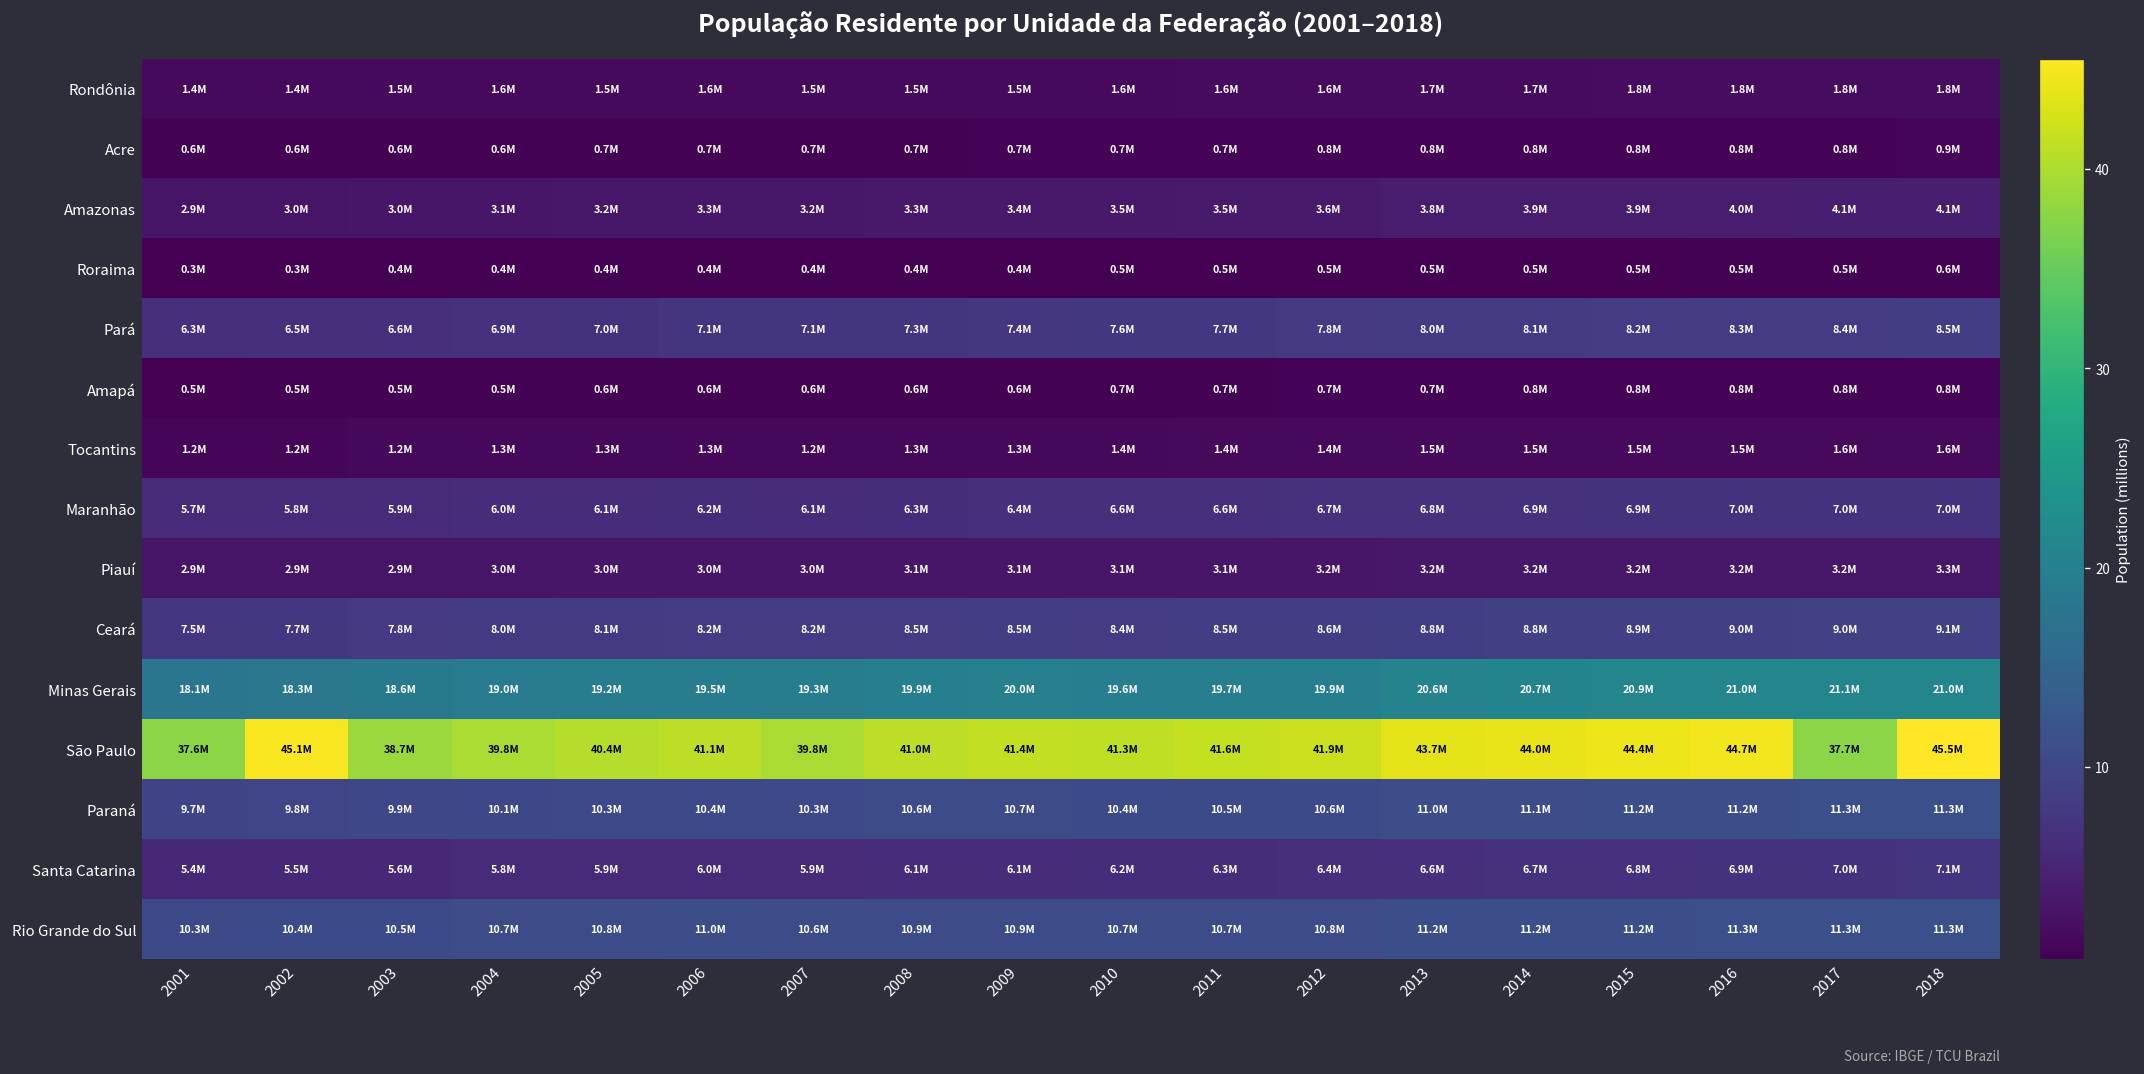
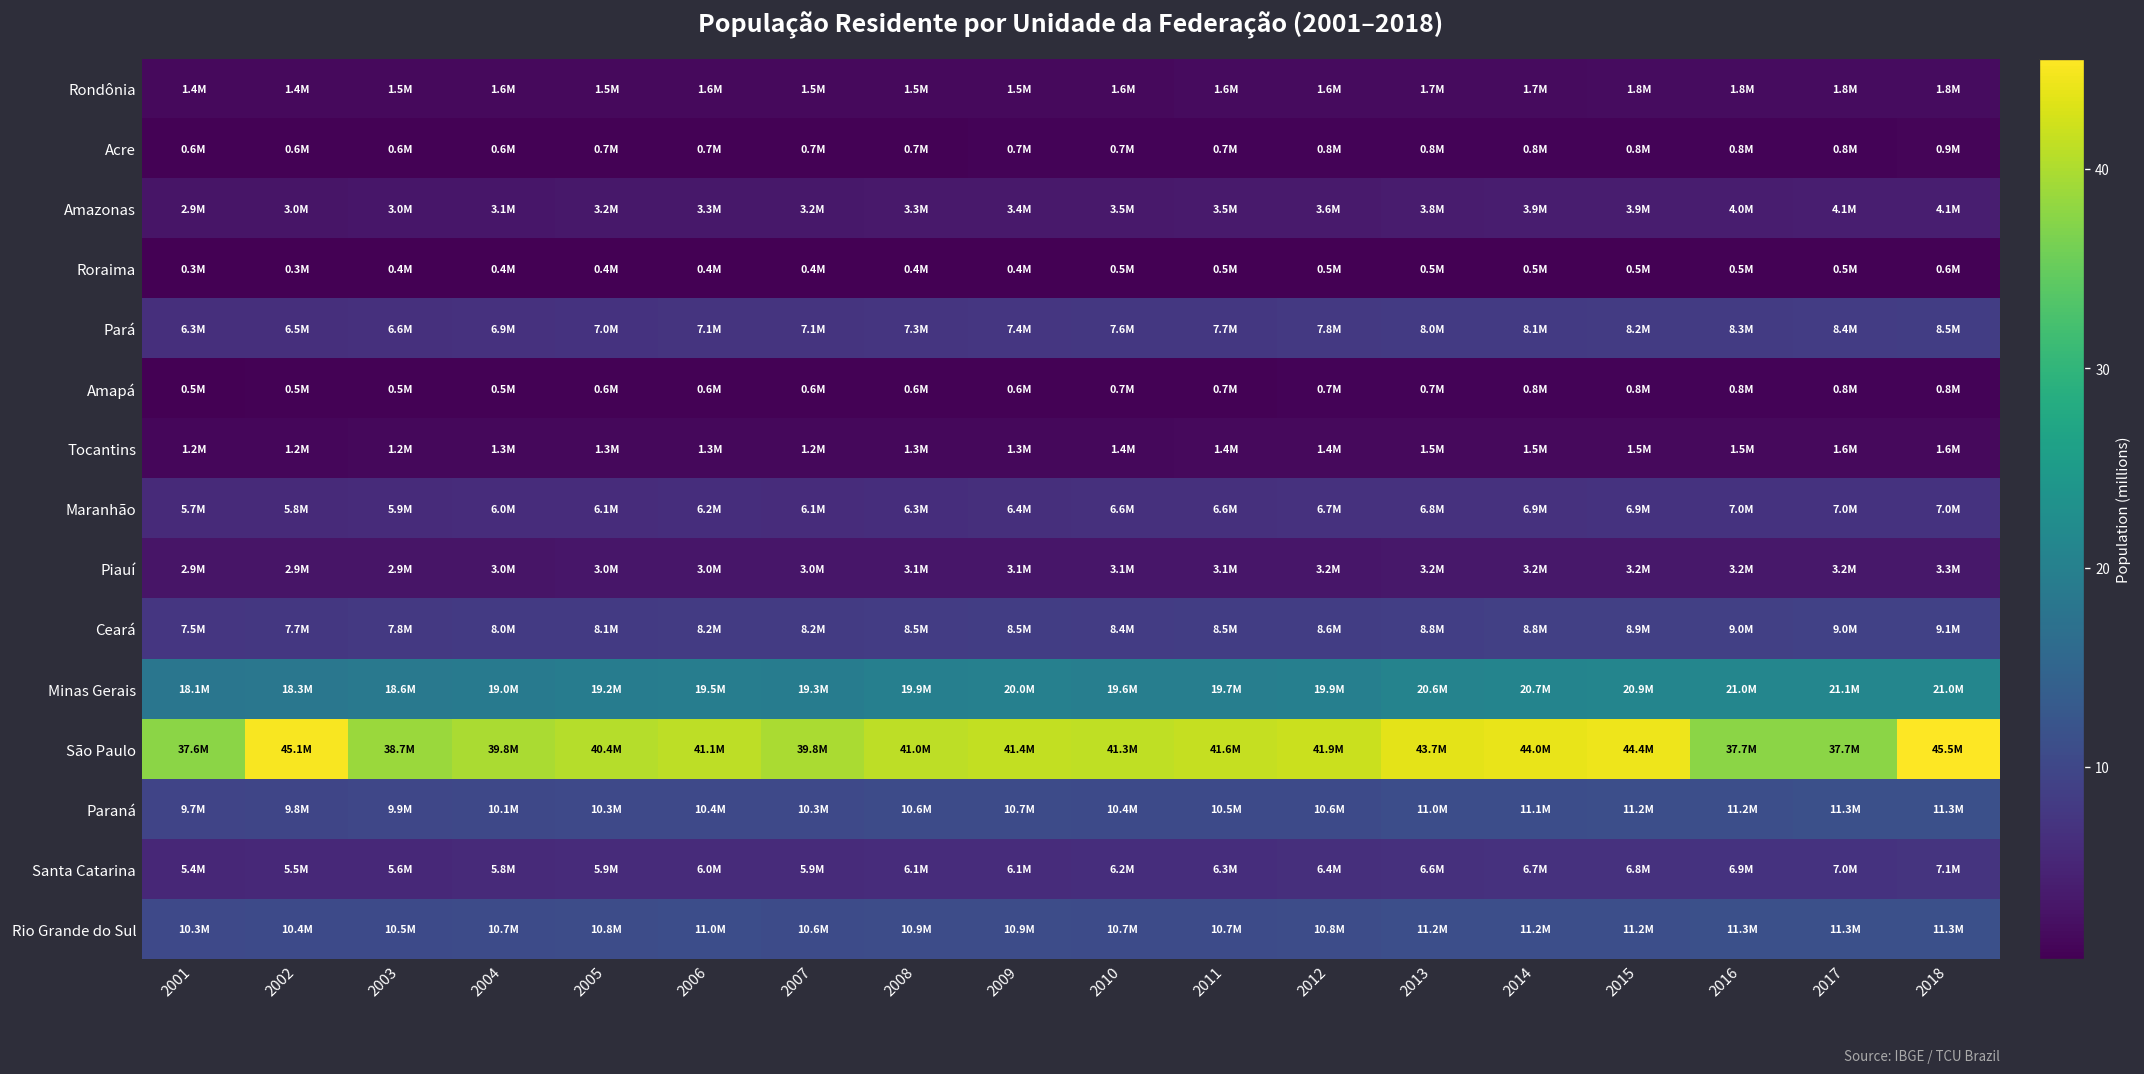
São Paulo, 2016: 44.7M -> 37.7M
